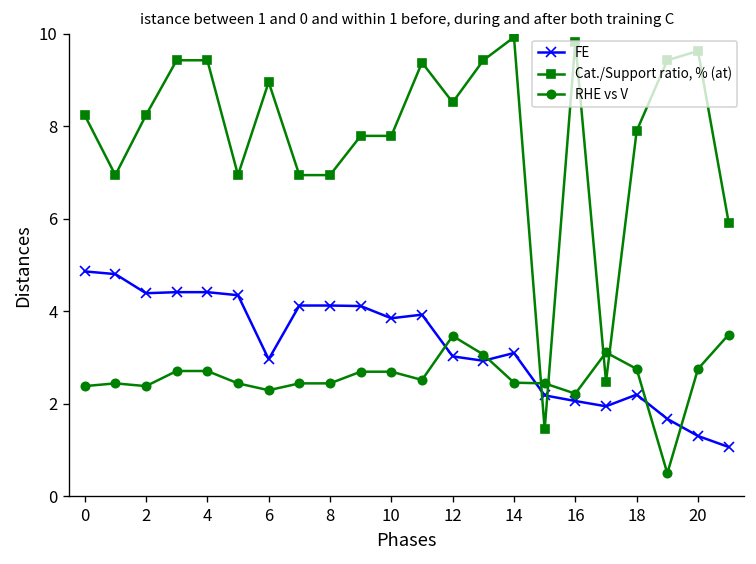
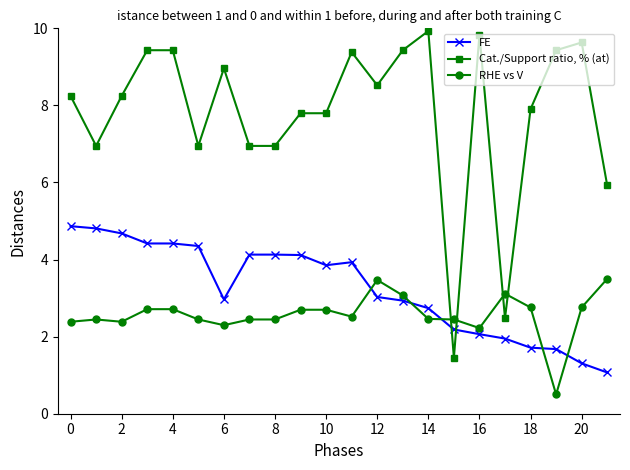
FE, 2: 4.4 -> 4.7
FE, 14: 3.1 -> 2.7
FE, 18: 2.2 -> 1.7
